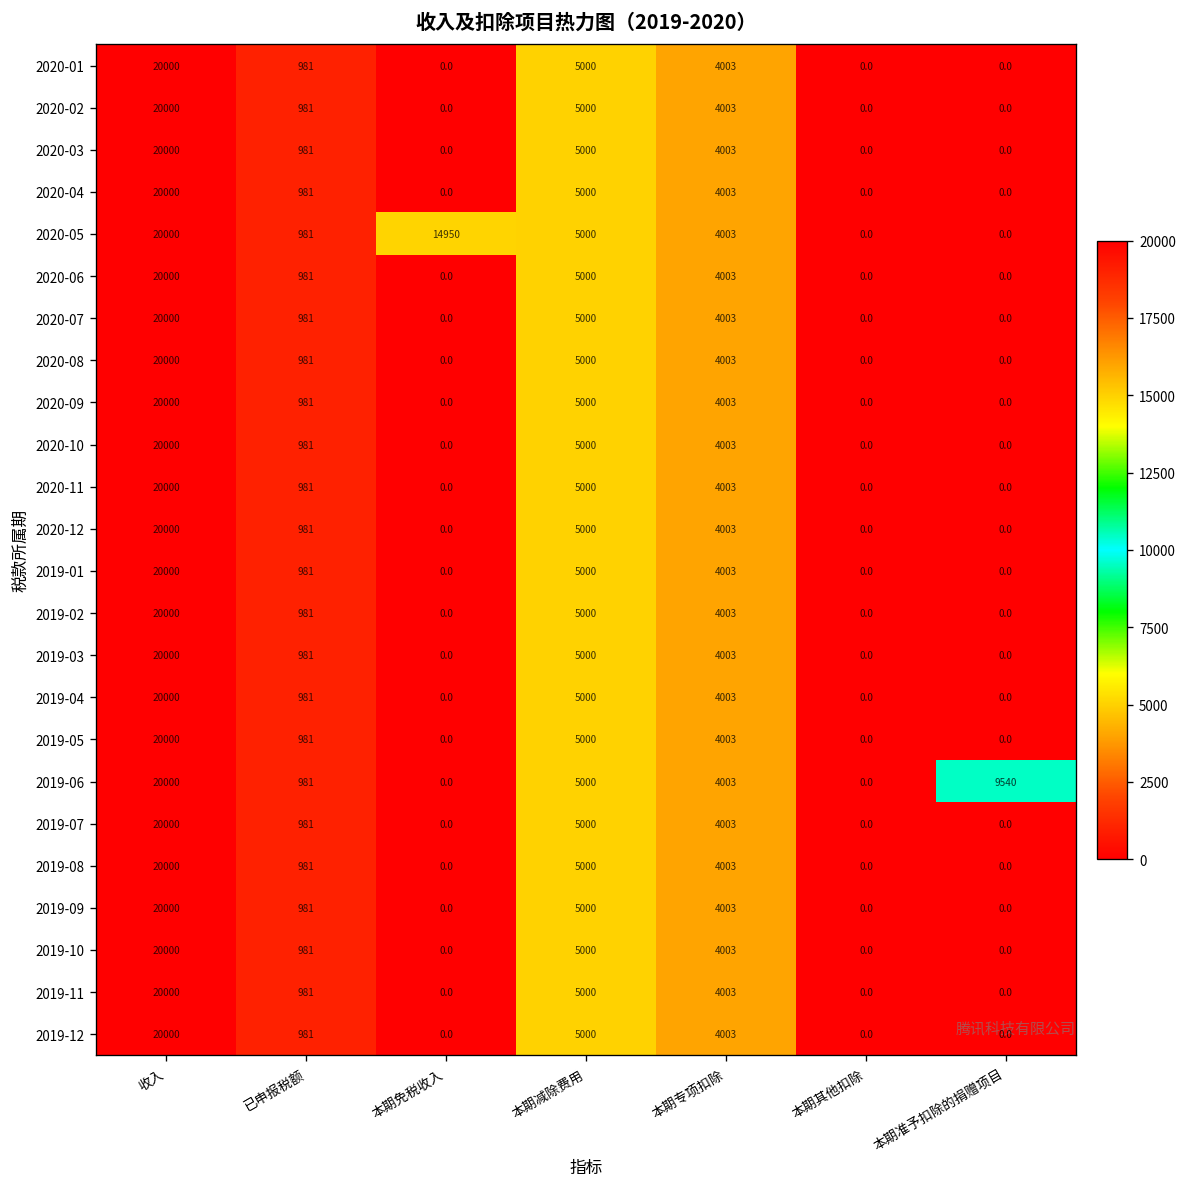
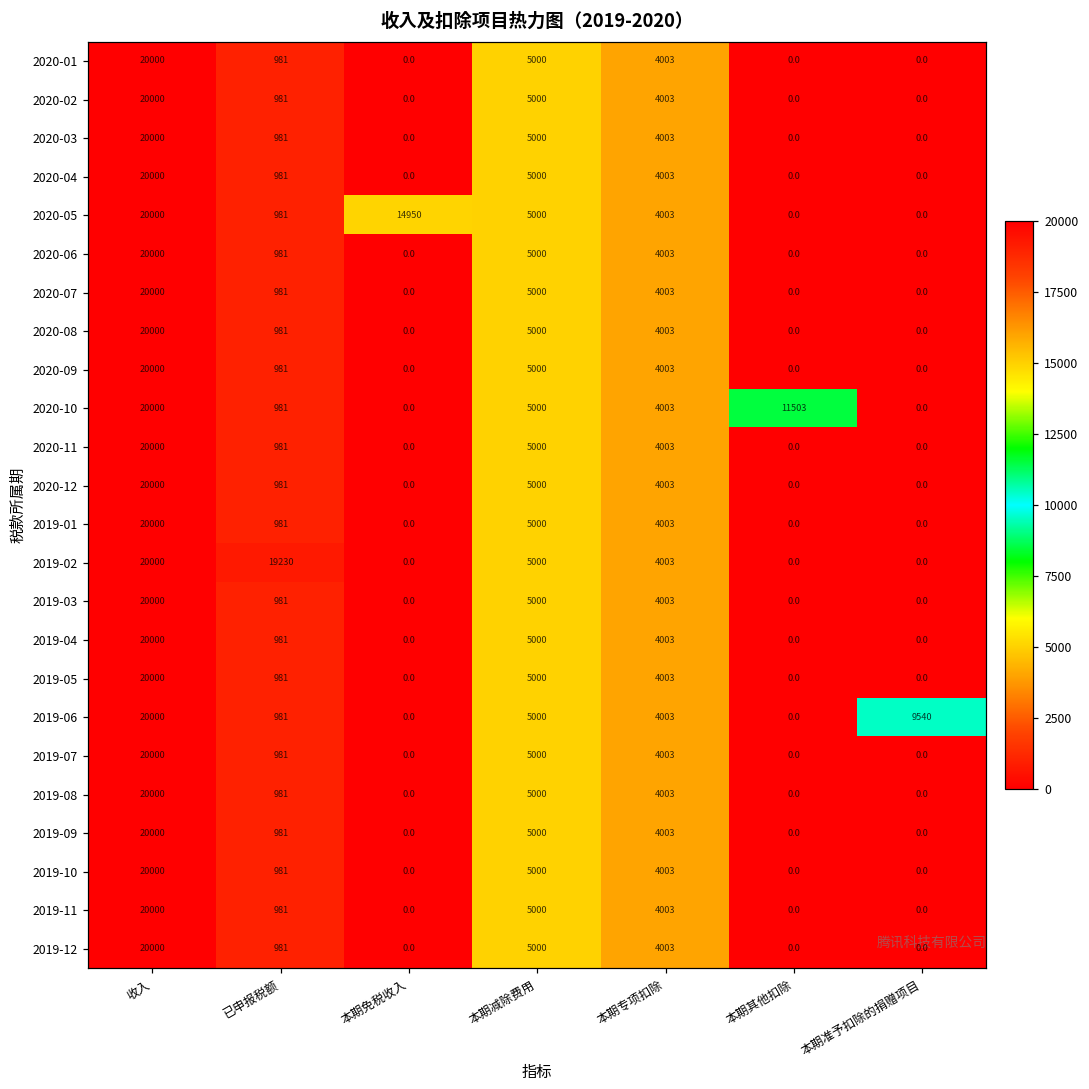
2020-10, 本期其他扣除: 0.0 -> 11503
2019-02, 已申报税额: 981 -> 19230
